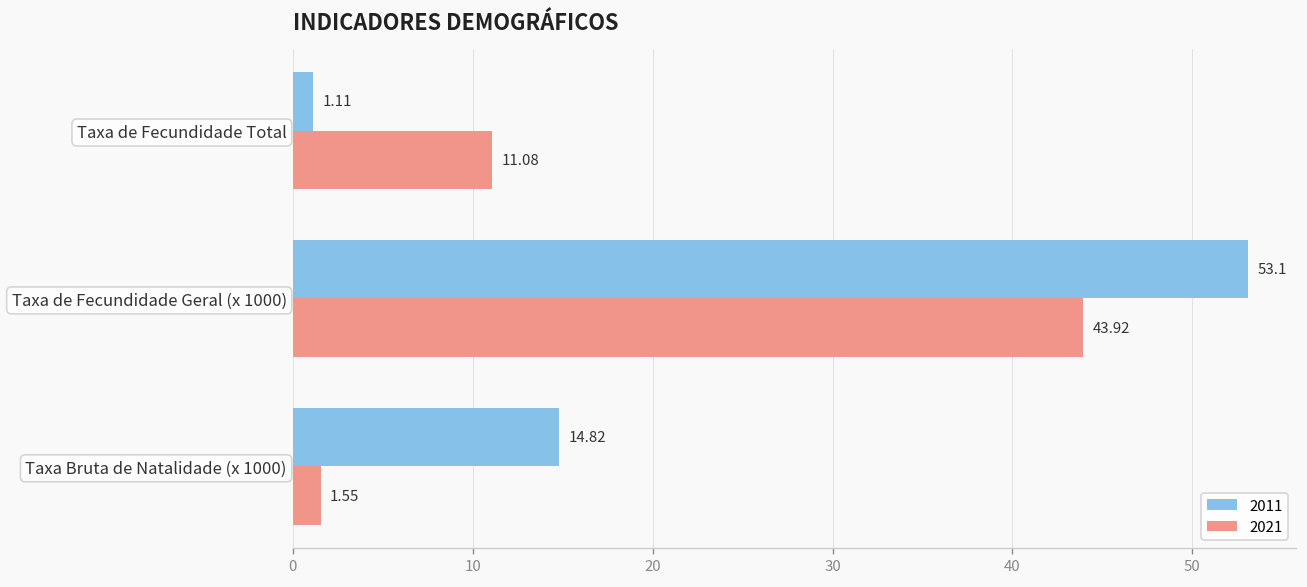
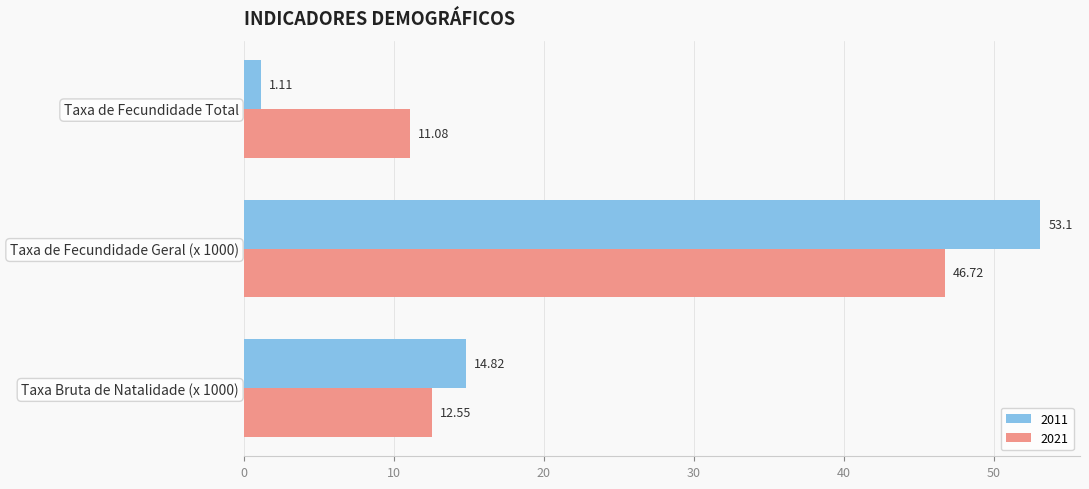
2021, Taxa de Fecundidade Geral (x 1000): 43.92 -> 46.72
2021, Taxa Bruta de Natalidade (x 1000): 1.55 -> 12.55
